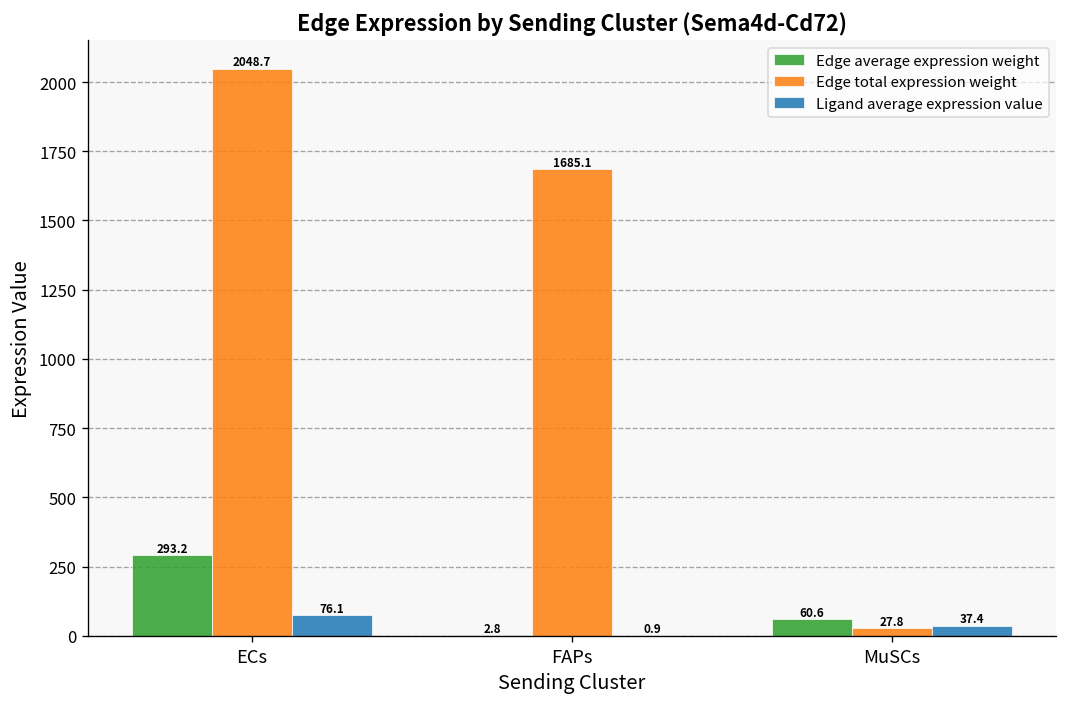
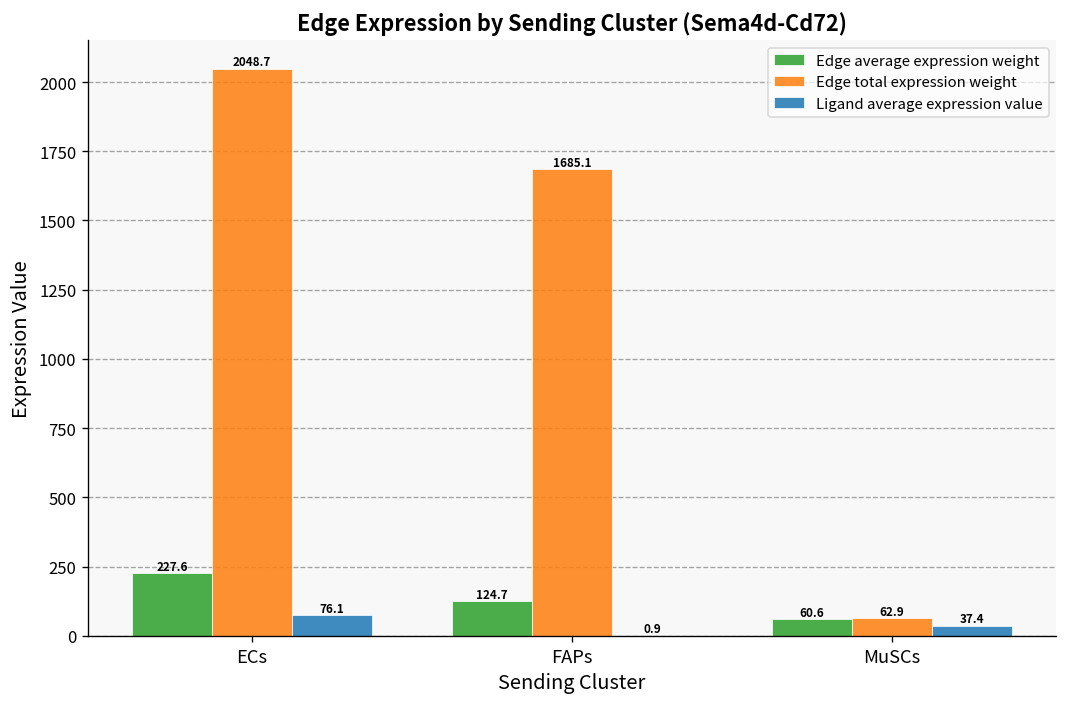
Edge average expression weight, ECs: 293.2 -> 227.6
Edge average expression weight, FAPs: 2.8 -> 124.7
Edge total expression weight, MuSCs: 27.8 -> 62.9
